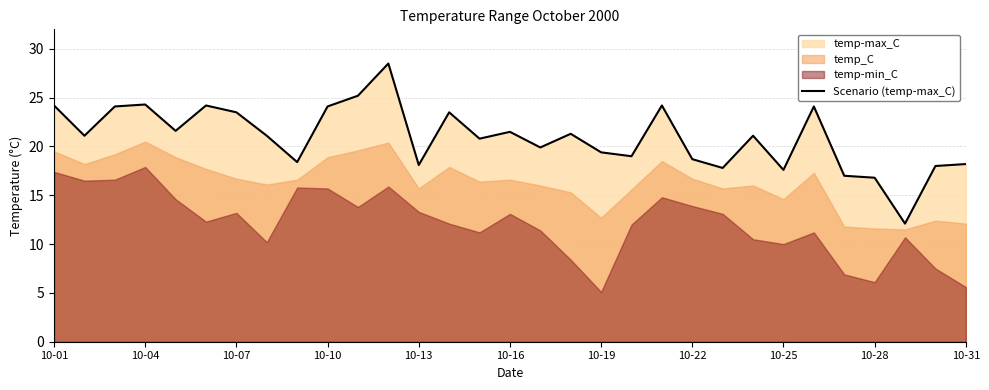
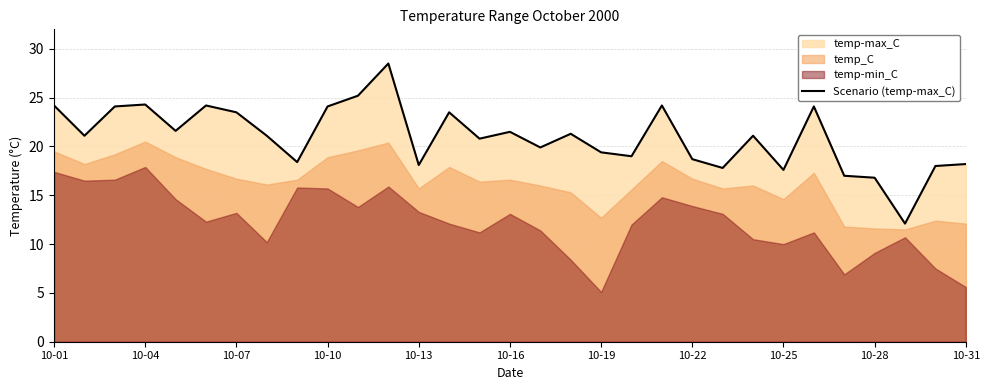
temp-min_C, 10-28: 6 -> 9
